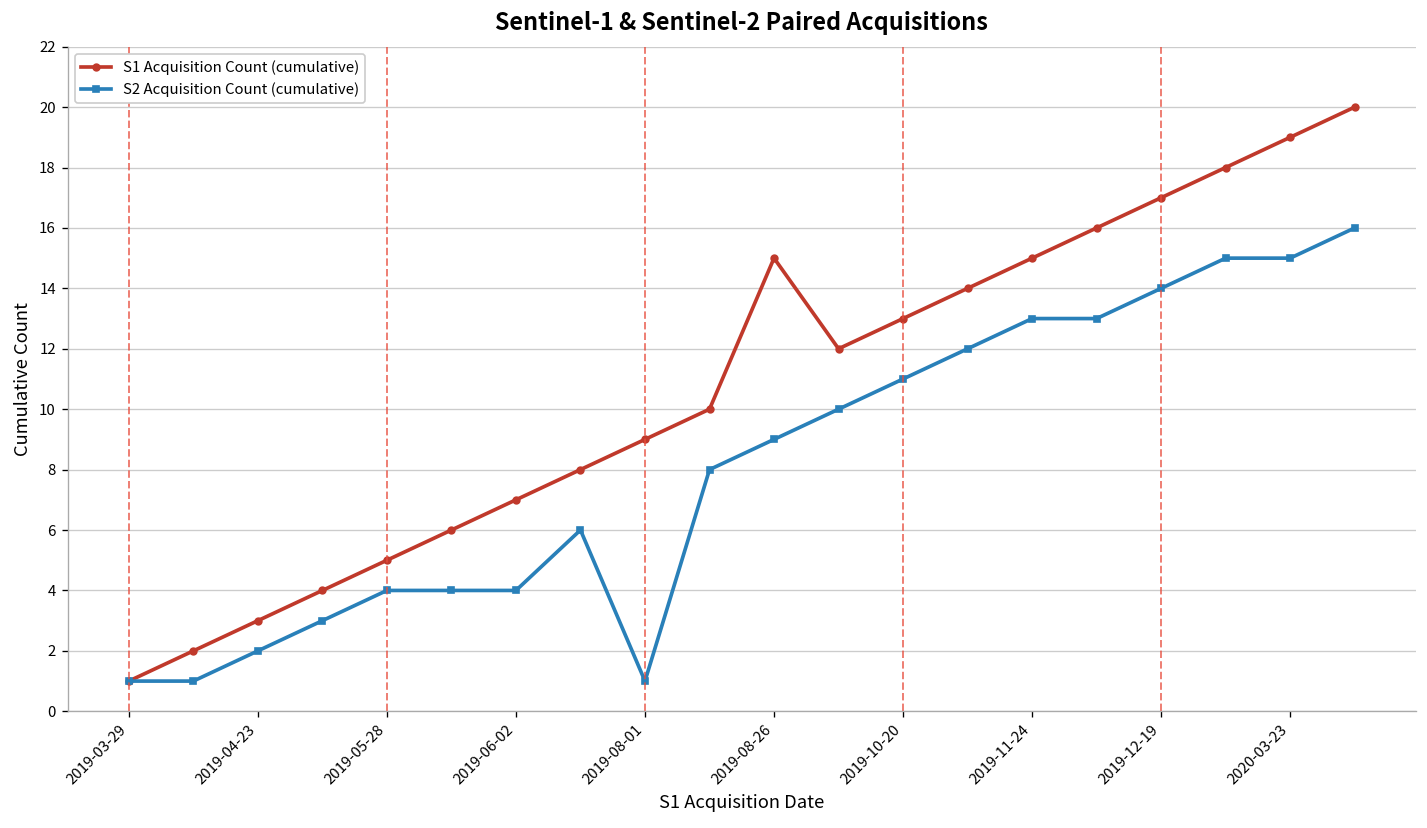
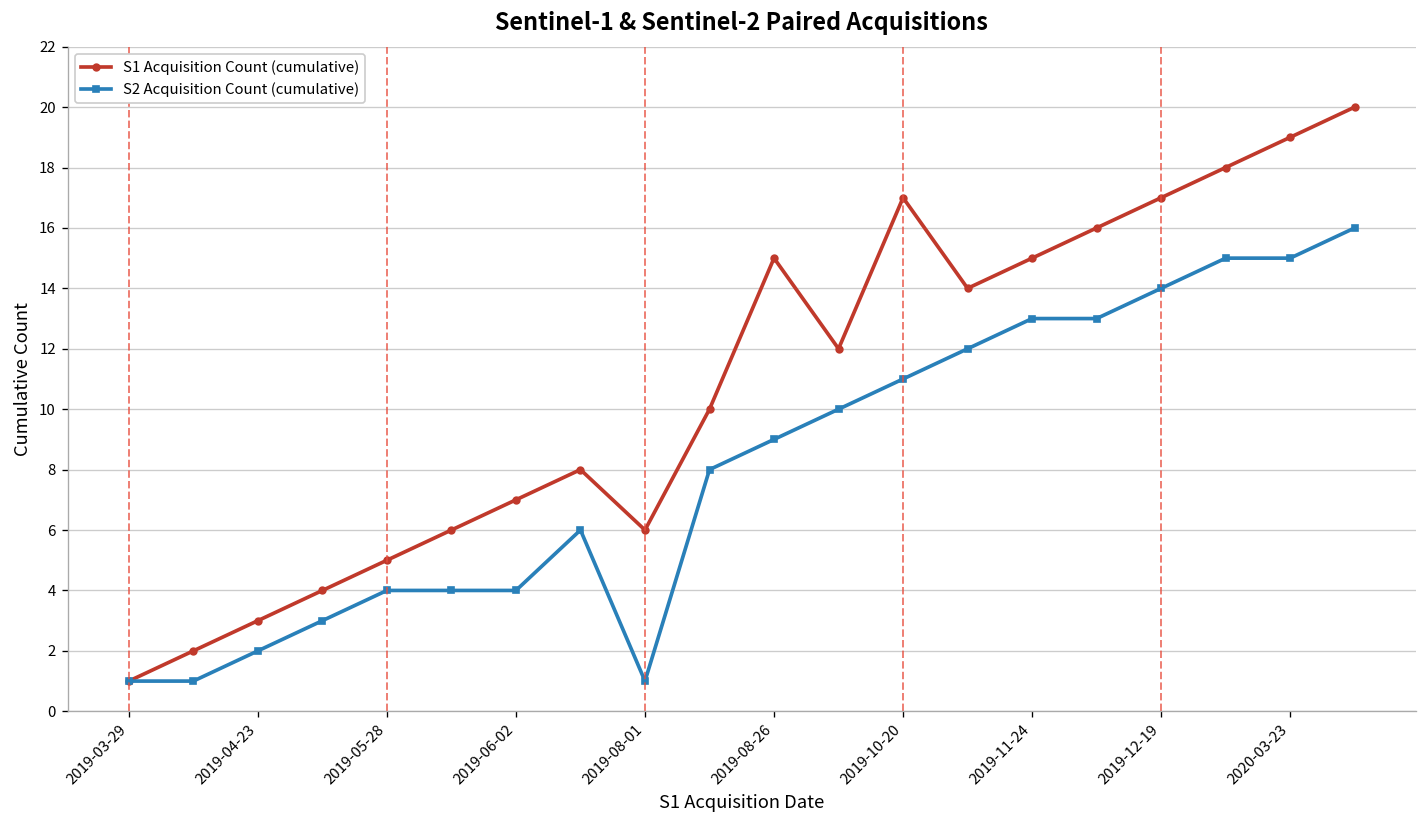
S1 Acquisition Count (cumulative), 2019-08-01: 9 -> 6
S1 Acquisition Count (cumulative), 2019-10-20: 13 -> 17
